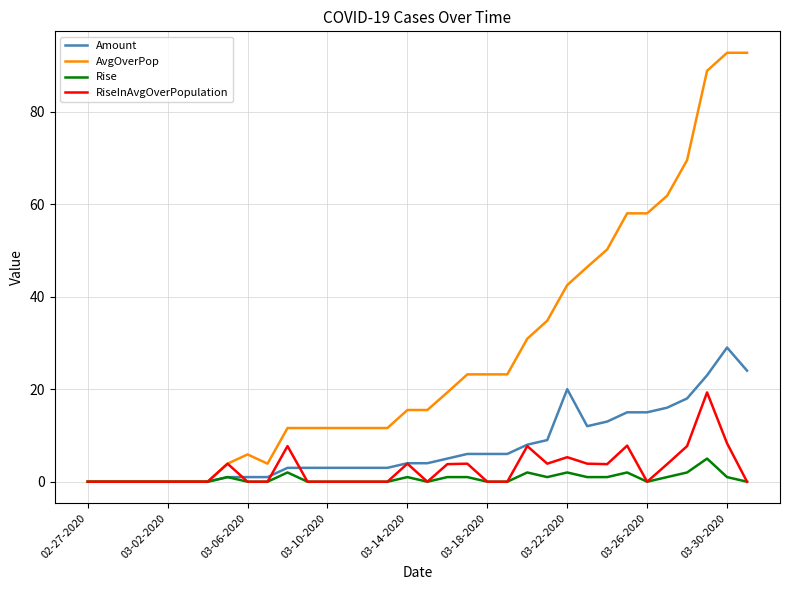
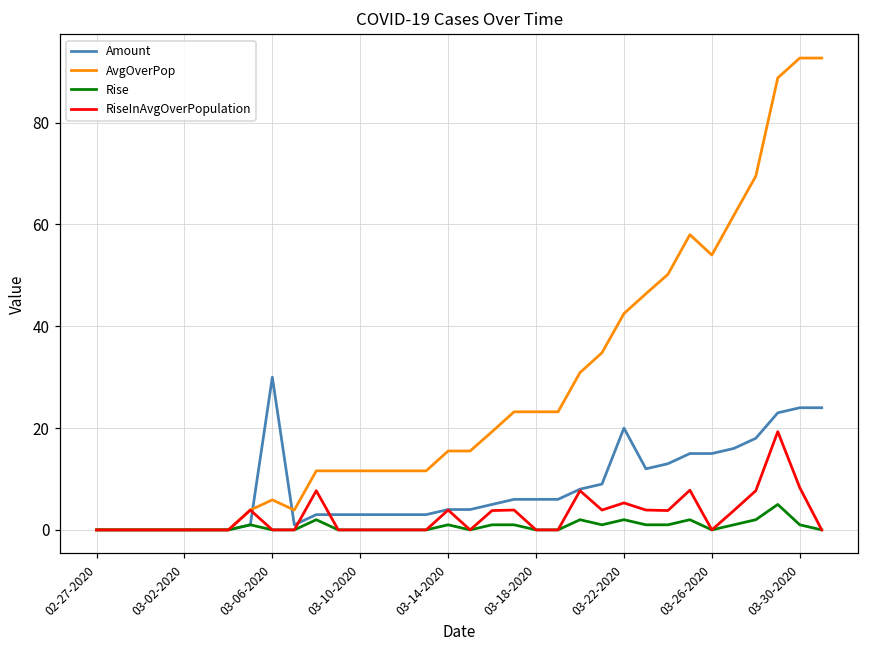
Amount, 03-06-2020: 1 -> 30
AvgOverPop, 03-26-2020: 58 -> 54
Amount, 03-30-2020: 29 -> 24
